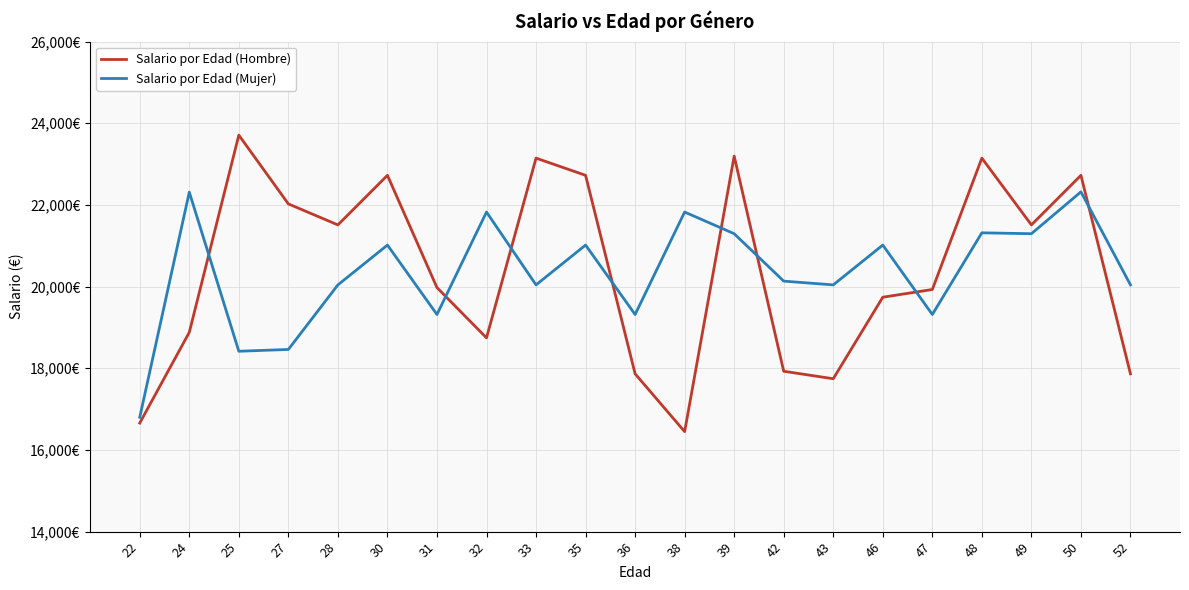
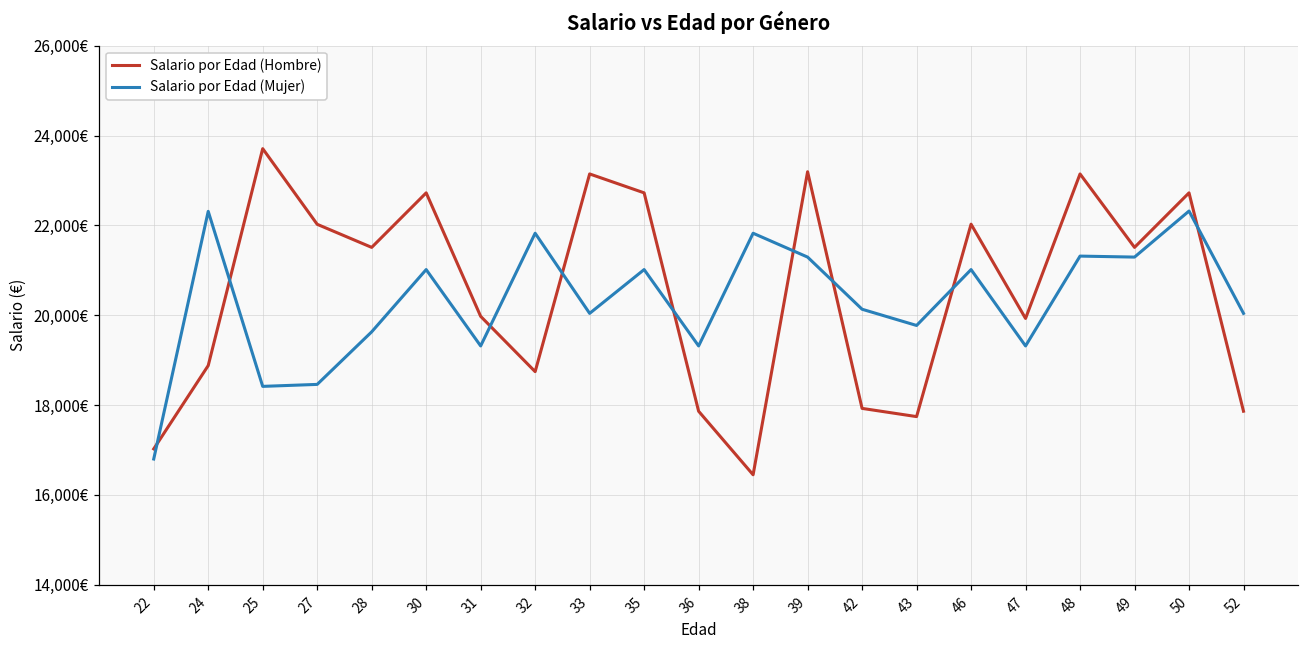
Salario por Edad (Hombre), 22: 16,700€ -> 17,000€
Salario por Edad (Mujer), 28: 20,000€ -> 19,600€
Salario por Edad (Mujer), 43: 20,000€ -> 19,800€
Salario por Edad (Hombre), 46: 19,700€ -> 22,000€
